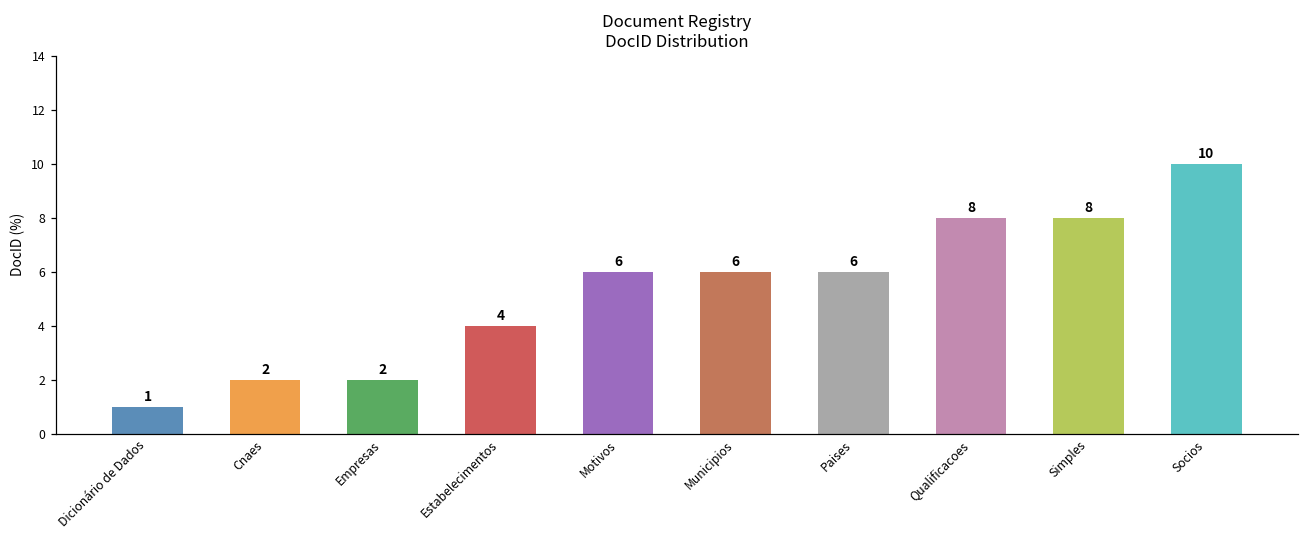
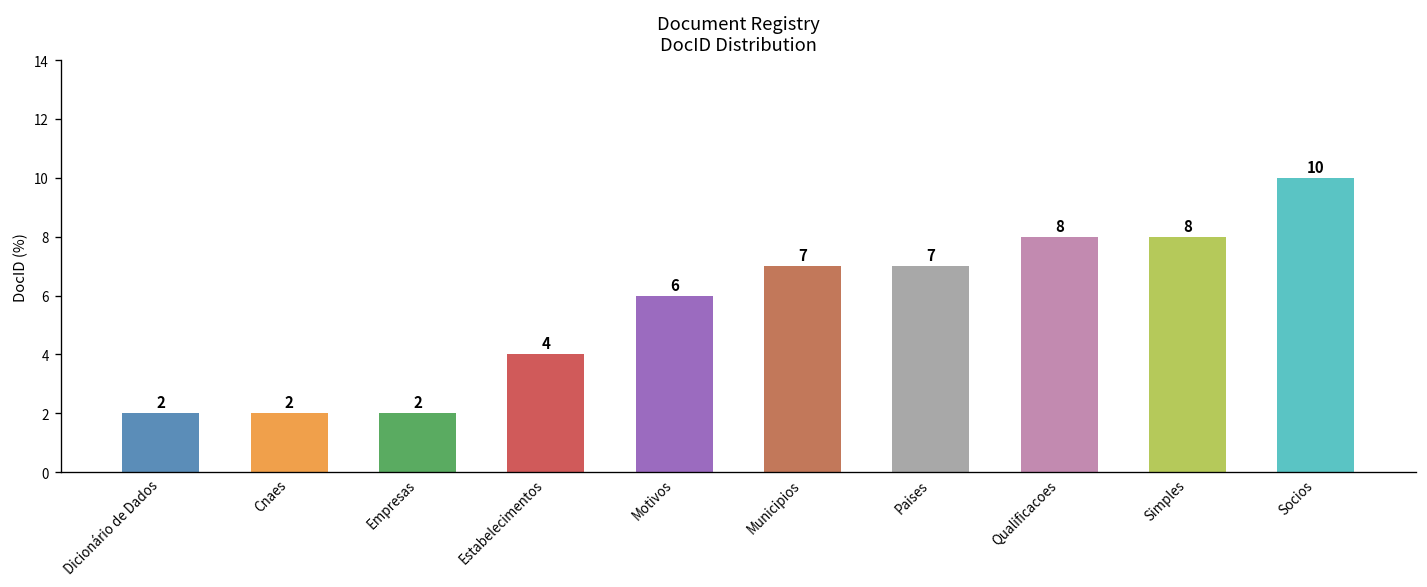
Dicionário de Dados: 1 -> 2
Municipios: 6 -> 7
Paises: 6 -> 7
